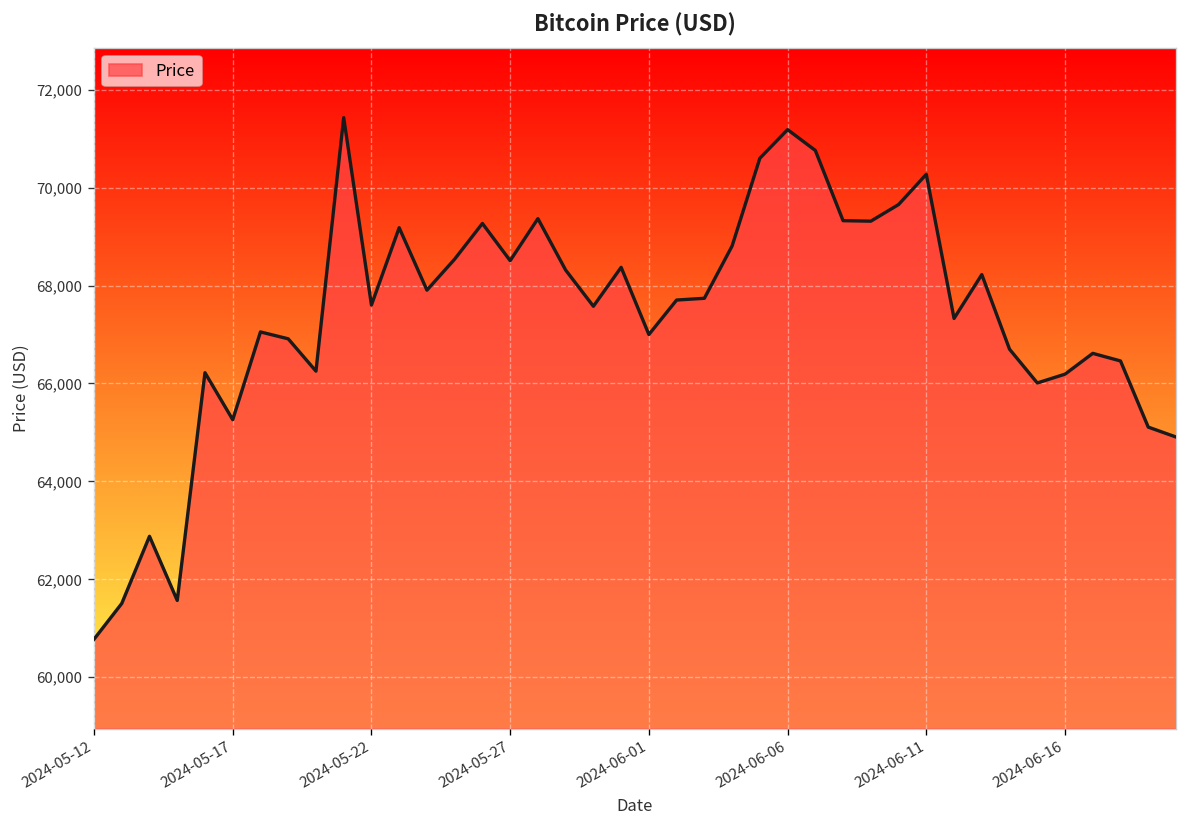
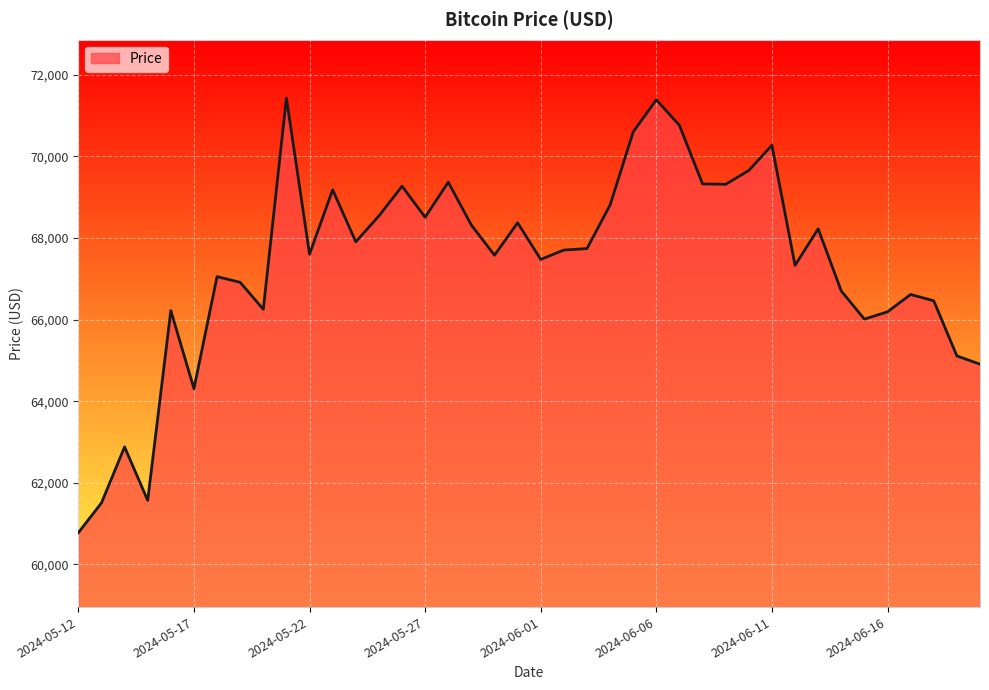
2024-05-17: 65,300 -> 64,300
2024-06-01: 67,000 -> 67,500
2024-06-06: 71,200 -> 71,400
